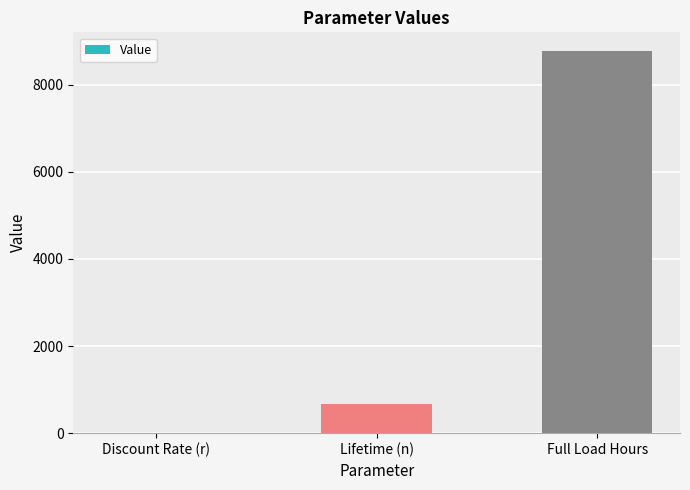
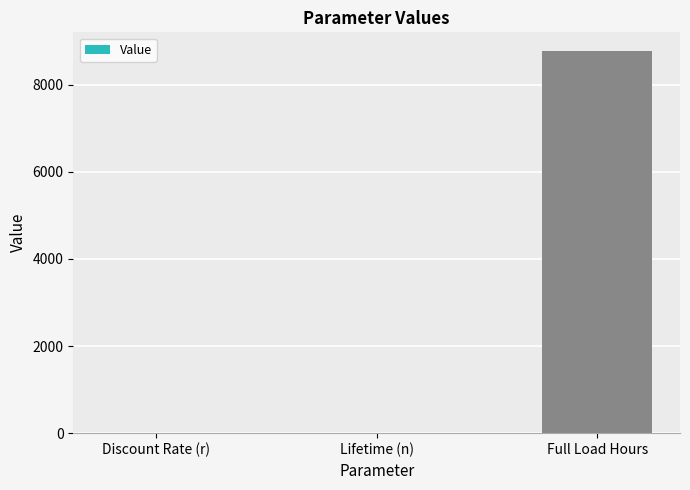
Lifetime (n): 700 -> 0
